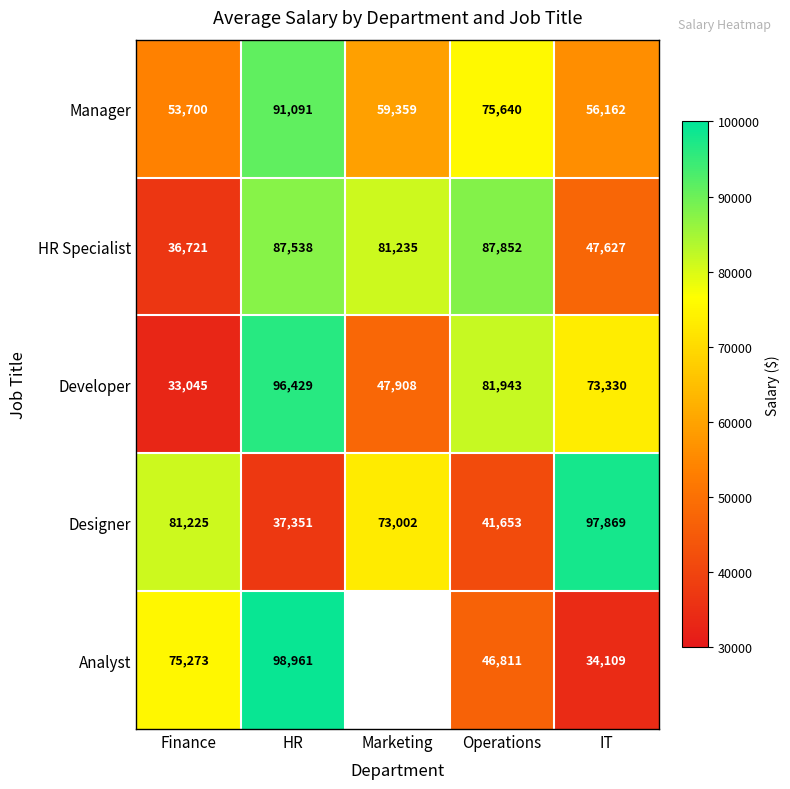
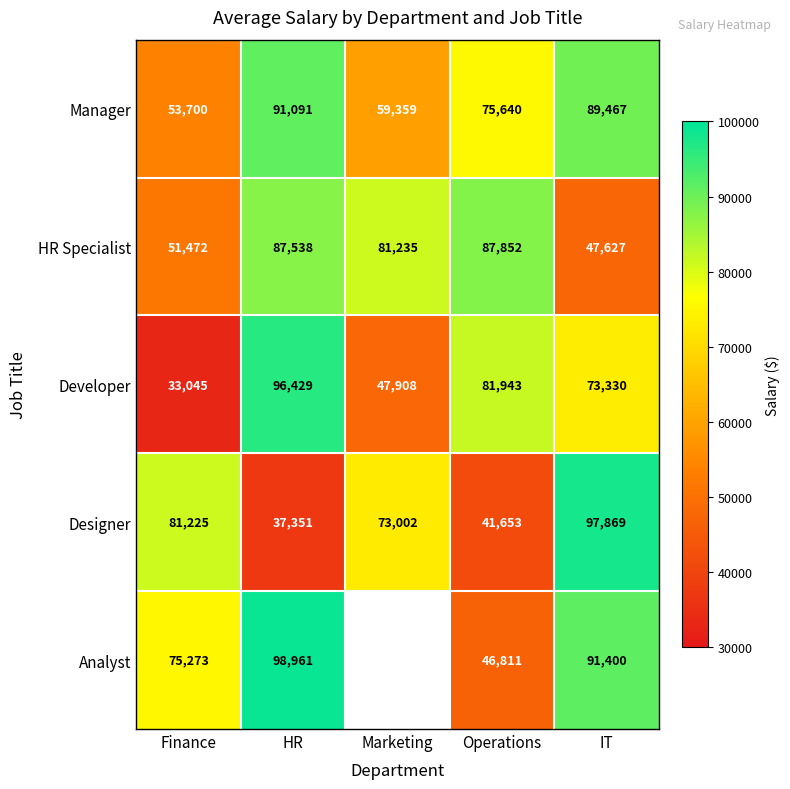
Manager, IT: 56,162 -> 89,467
HR Specialist, Finance: 36,721 -> 51,472
Analyst, IT: 34,109 -> 91,400
